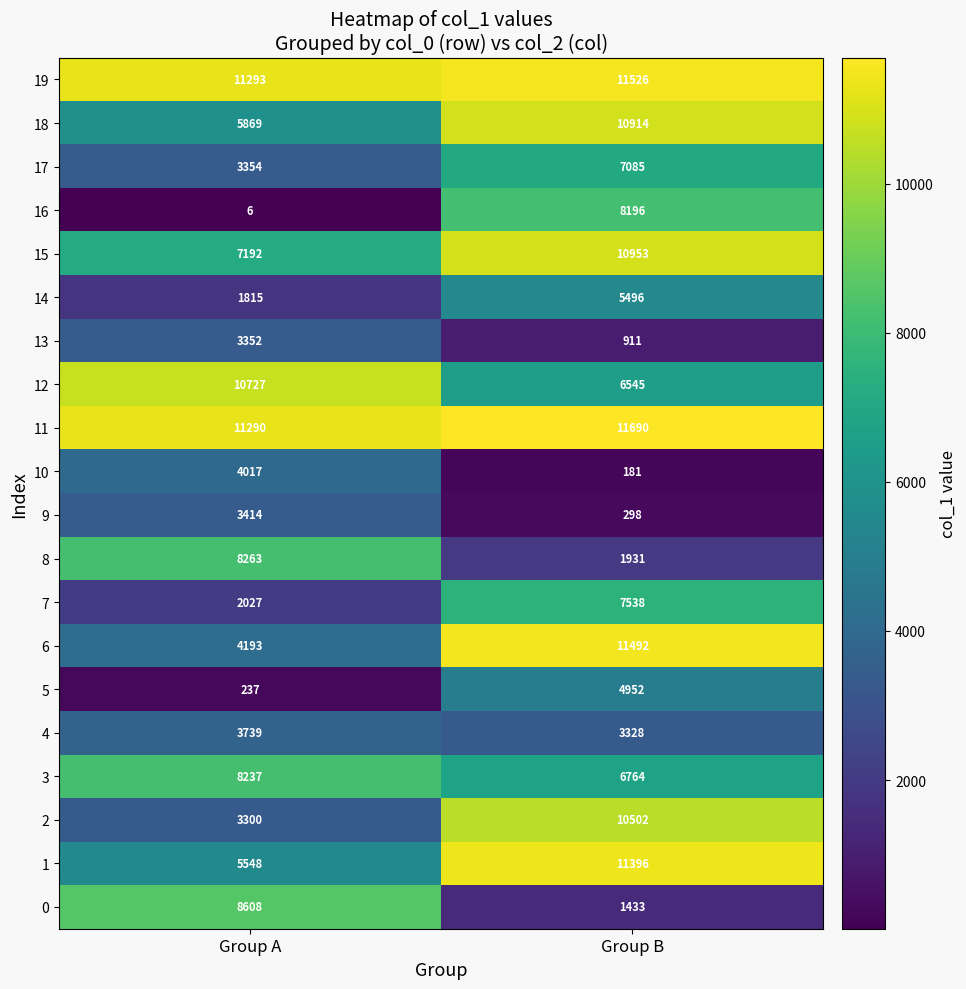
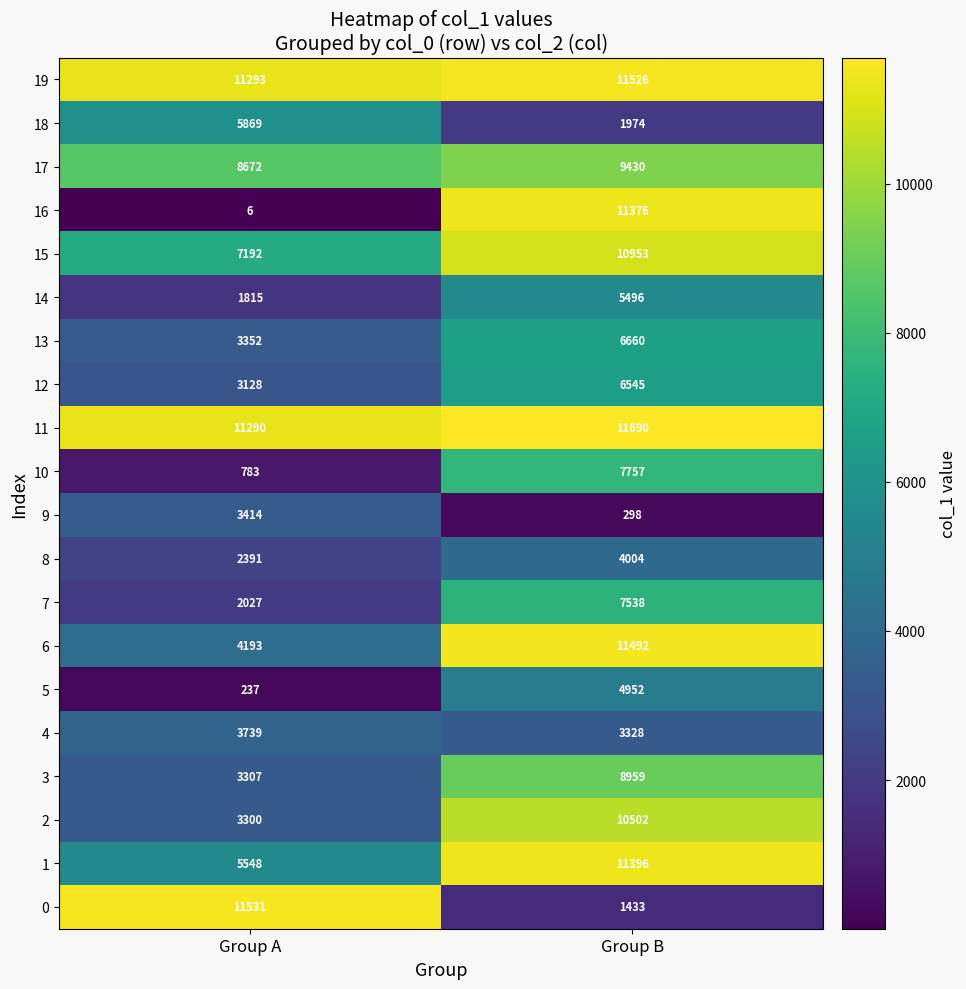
18, Group B: 10914 -> 1974
17, Group A: 3354 -> 8672
17, Group B: 7085 -> 9430
16, Group B: 8196 -> 11376
13, Group B: 911 -> 6660
12, Group A: 10727 -> 3128
10, Group A: 4017 -> 783
10, Group B: 181 -> 7757
8, Group A: 8263 -> 2391
8, Group B: 1931 -> 4004
3, Group A: 8237 -> 3307
3, Group B: 6764 -> 8959
0, Group A: 8608 -> 11531
